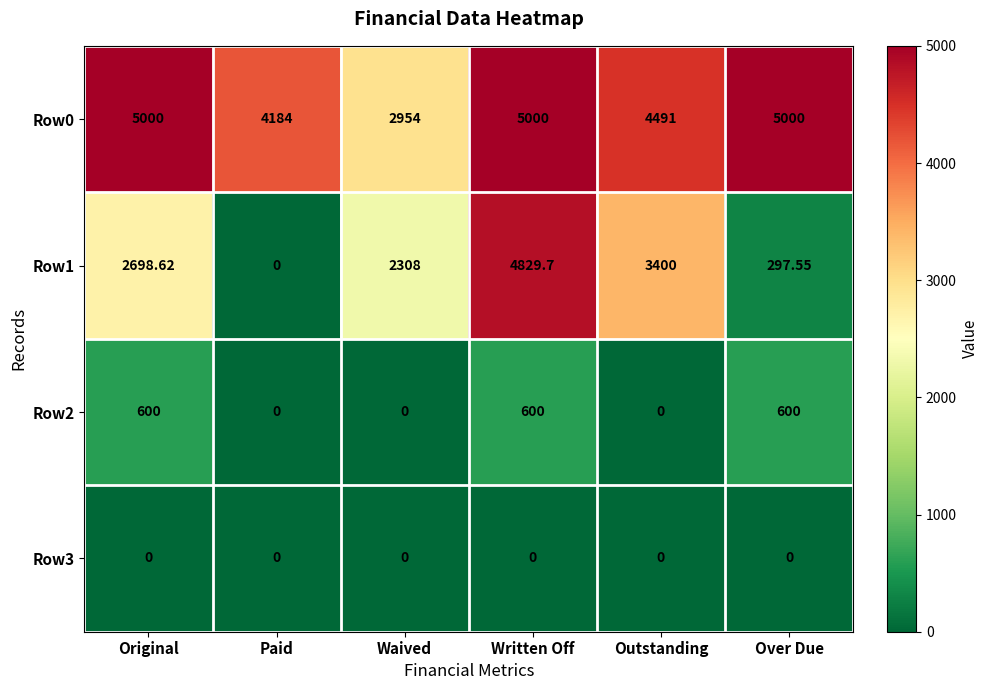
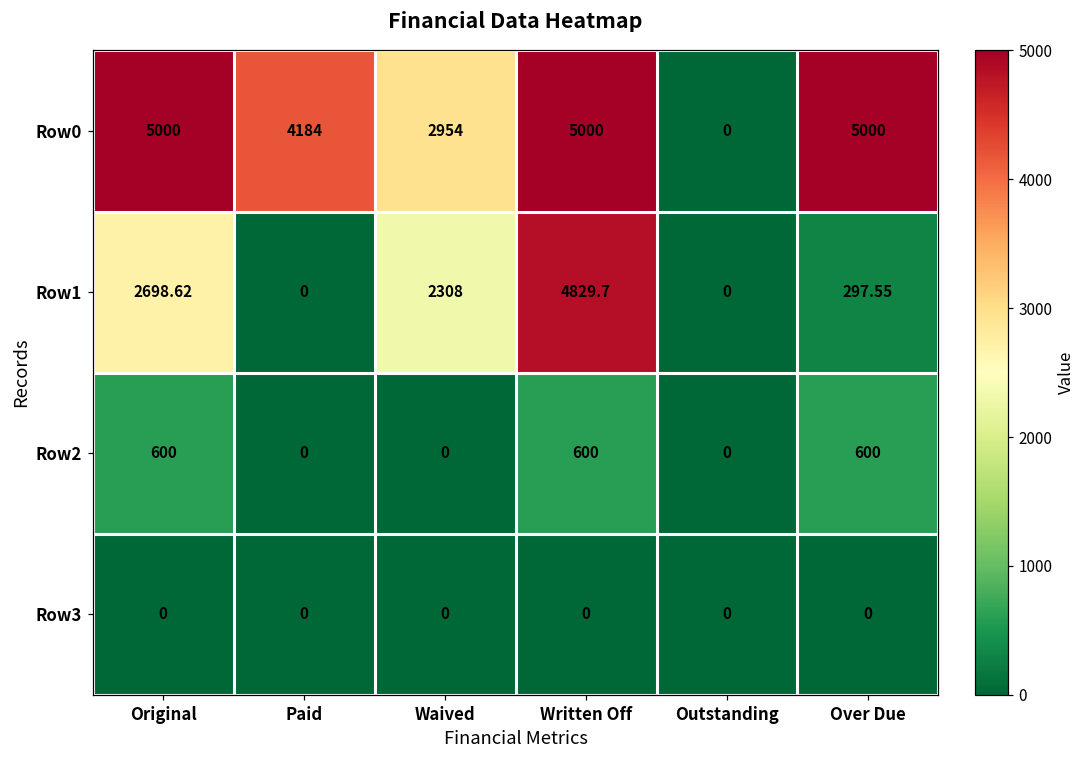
Row0, Outstanding: 4491 -> 0
Row1, Outstanding: 3400 -> 0
